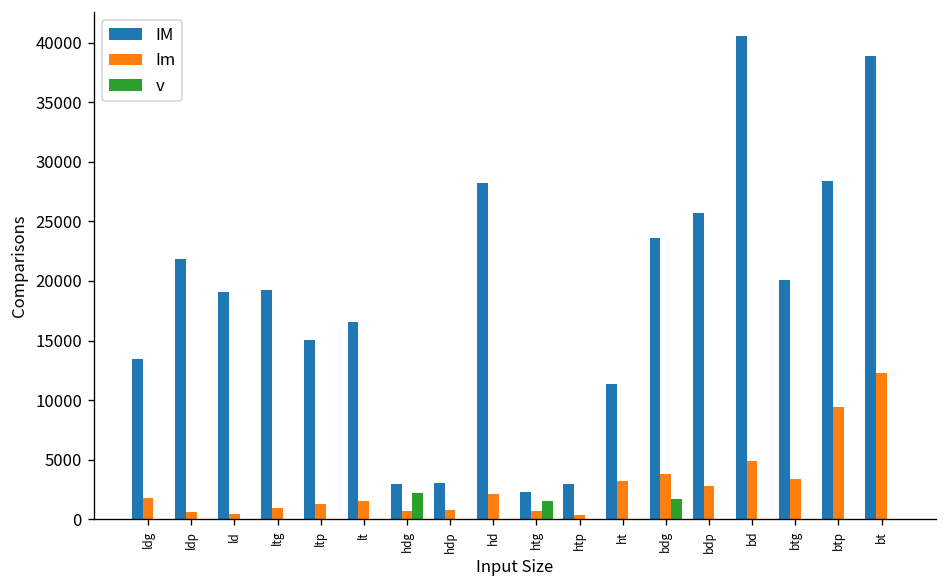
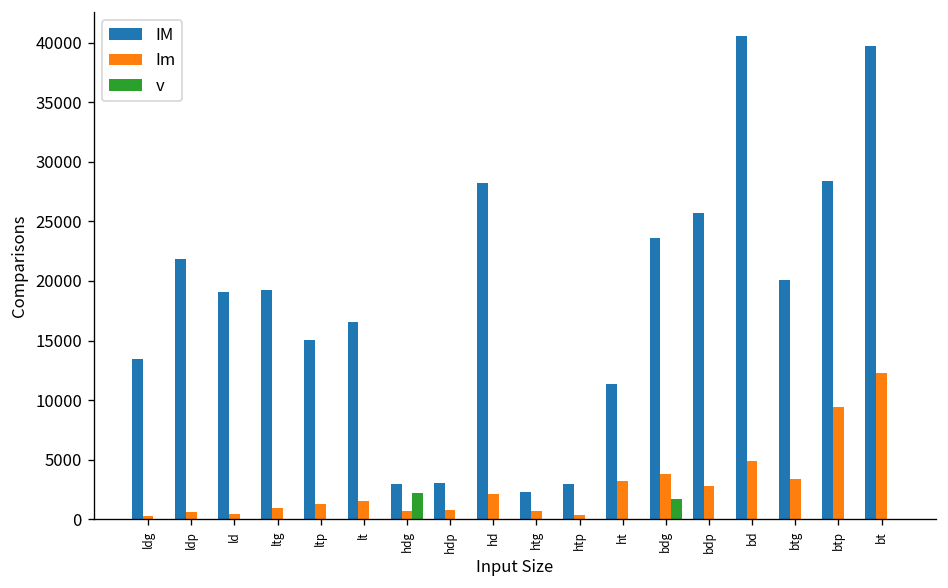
Im, ldg: 2000 -> 0
v, htg: 2000 -> 0
IM, bt: 39000 -> 40000
